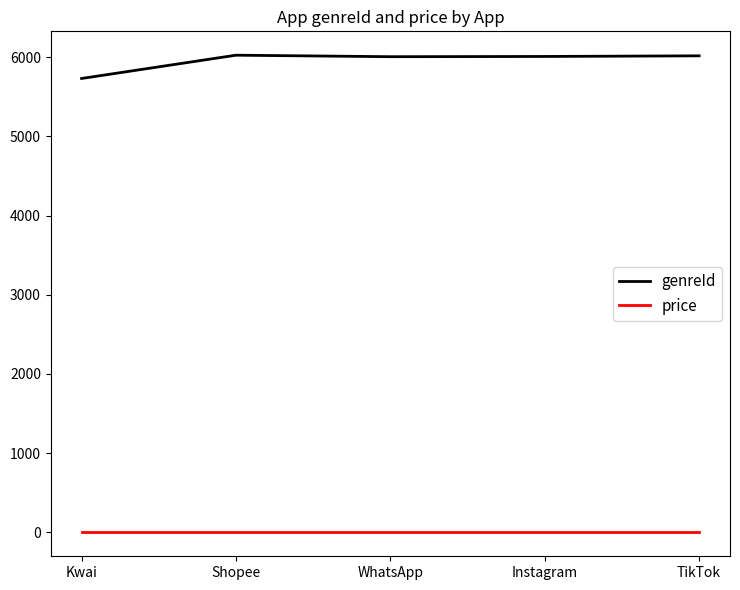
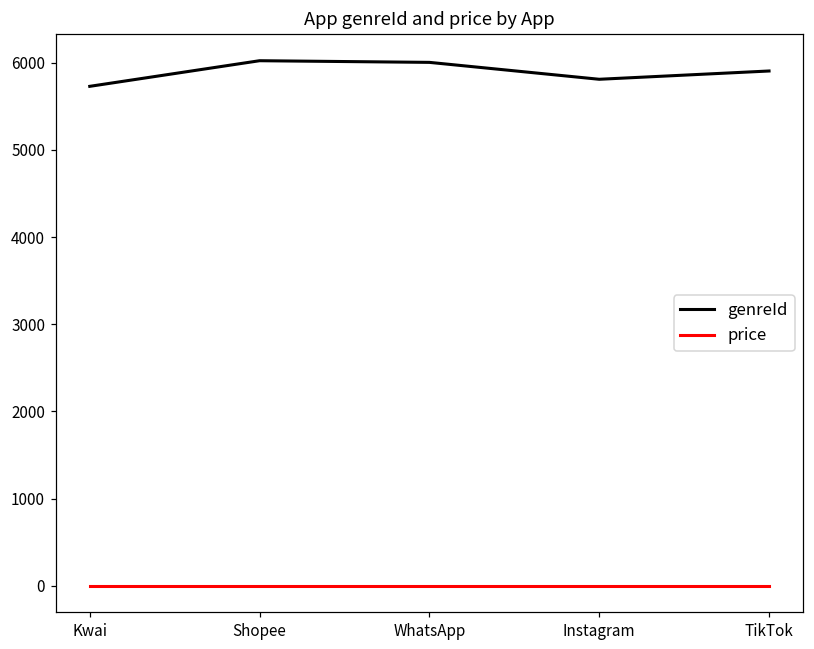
genreId, Instagram: 6000 -> 5800
genreId, TikTok: 6000 -> 5900
